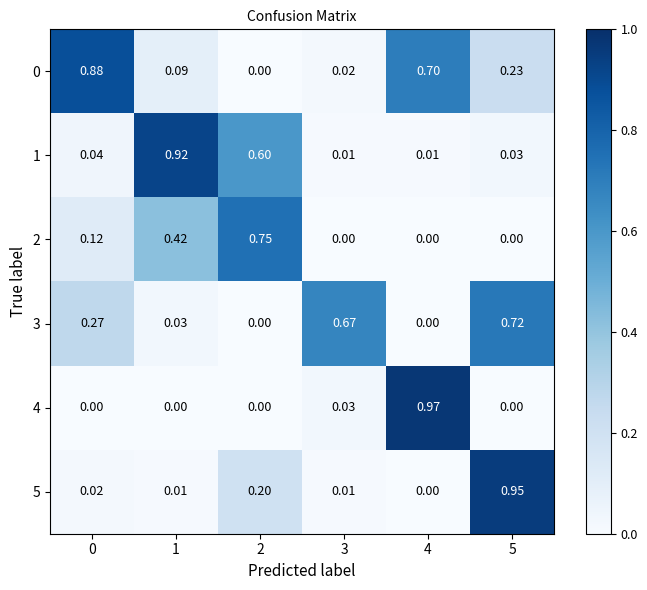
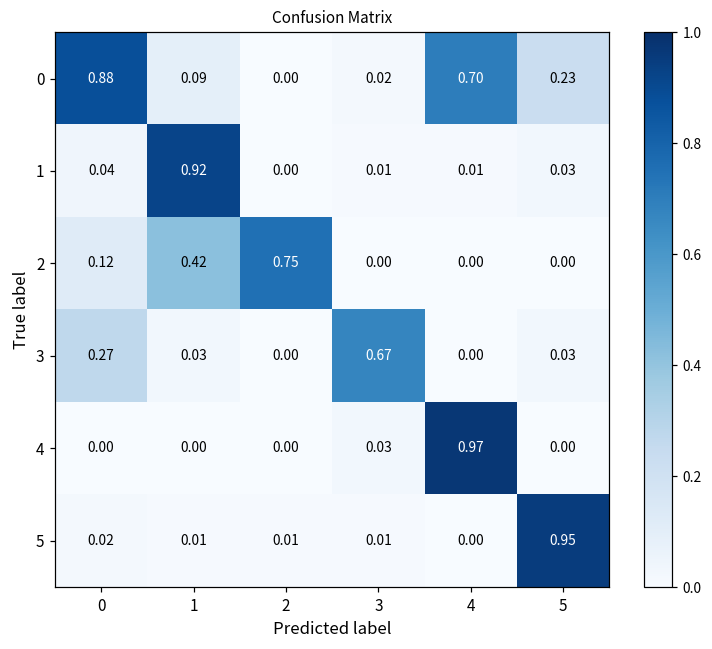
1, 2: 0.60 -> 0.00
3, 5: 0.72 -> 0.03
5, 2: 0.20 -> 0.01
